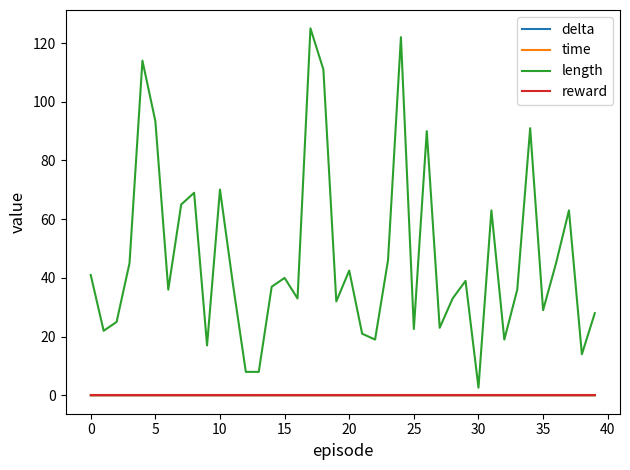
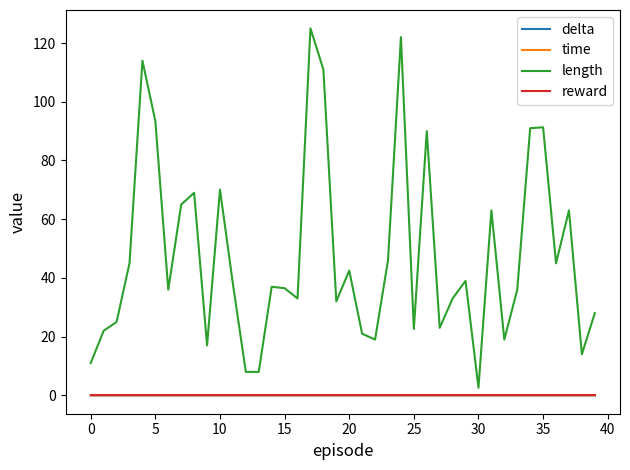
length, 0: 41 -> 11
length, 15: 40 -> 37
length, 35: 29 -> 91
